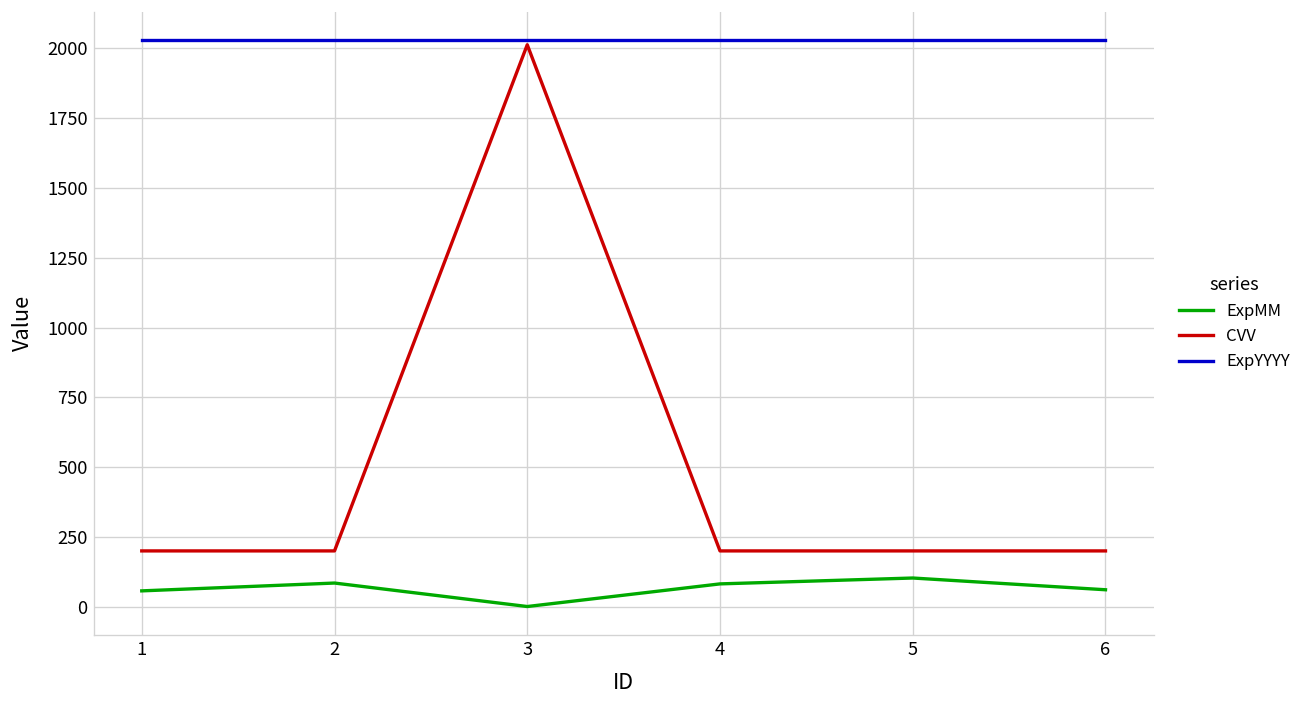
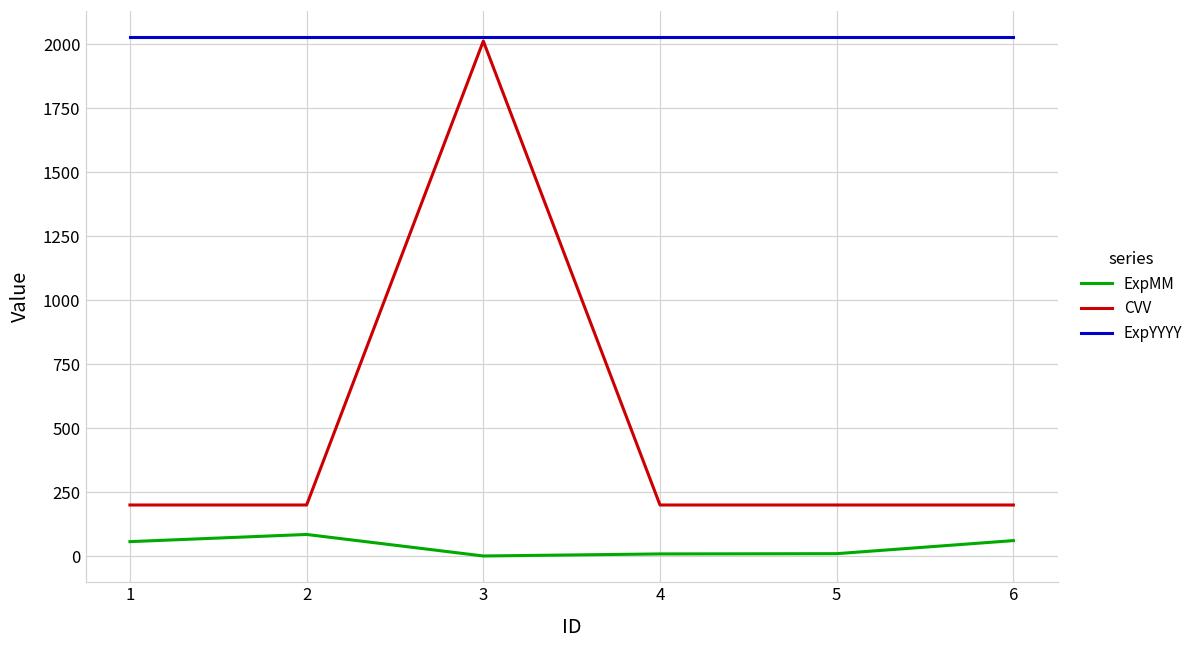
ExpMM, 4: 80 -> 10
ExpMM, 5: 100 -> 10
